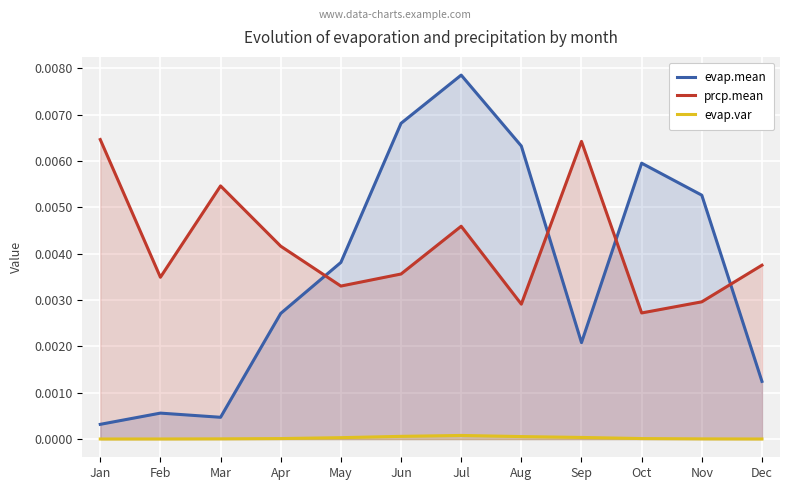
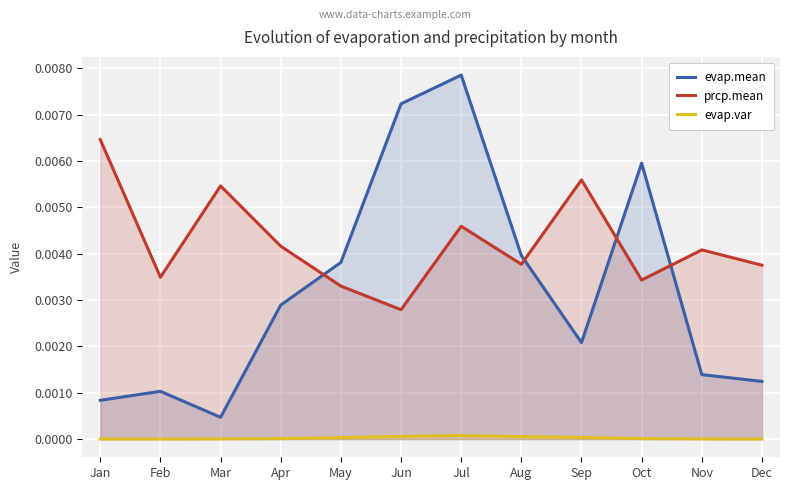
evap.mean, Jan: 0.0003 -> 0.0008
evap.mean, Feb: 0.0006 -> 0.0010
evap.mean, Apr: 0.0027 -> 0.0029
evap.mean, Jun: 0.0068 -> 0.0072
prcp.mean, Jun: 0.0036 -> 0.0028
evap.mean, Aug: 0.0063 -> 0.0040
prcp.mean, Aug: 0.0029 -> 0.0038
prcp.mean, Sep: 0.0064 -> 0.0056
prcp.mean, Oct: 0.0027 -> 0.0034
evap.mean, Nov: 0.0053 -> 0.0014
prcp.mean, Nov: 0.0030 -> 0.0041
